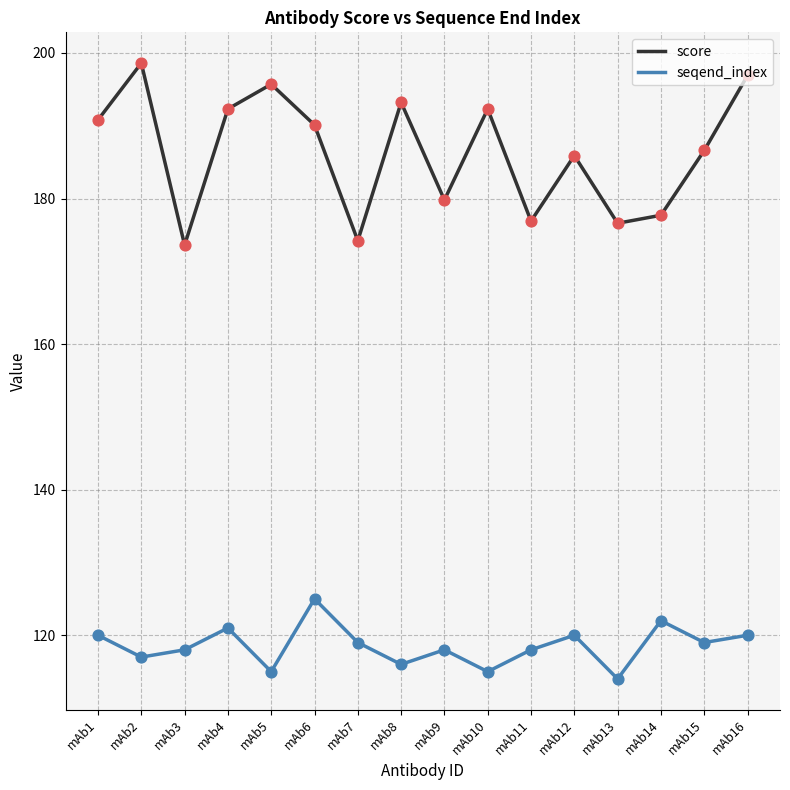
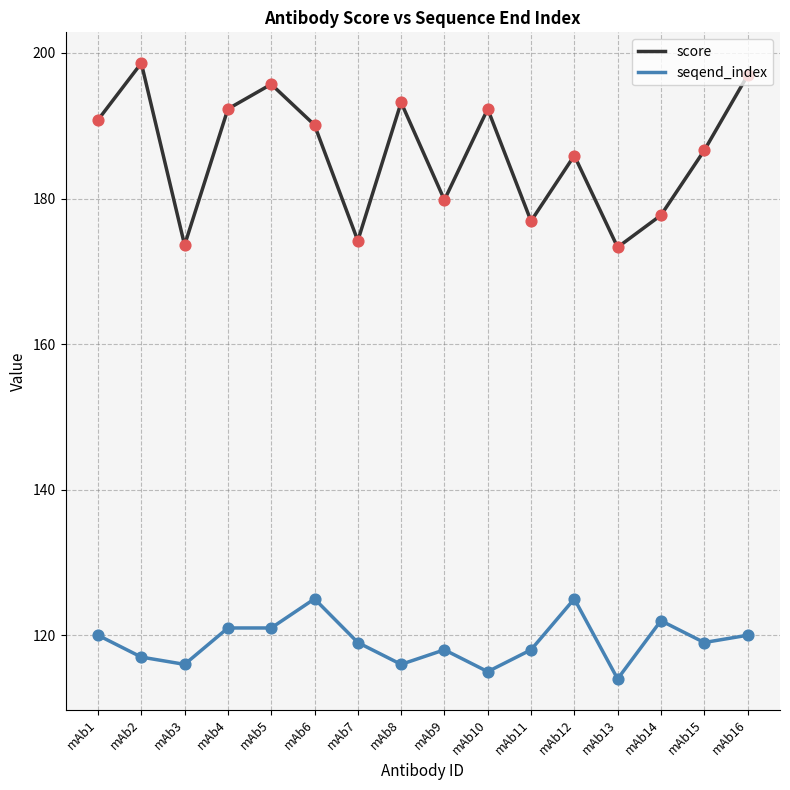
seqend_index, mAb3: 118 -> 116
seqend_index, mAb5: 115 -> 121
seqend_index, mAb12: 120 -> 125
score, mAb13: 177 -> 173
